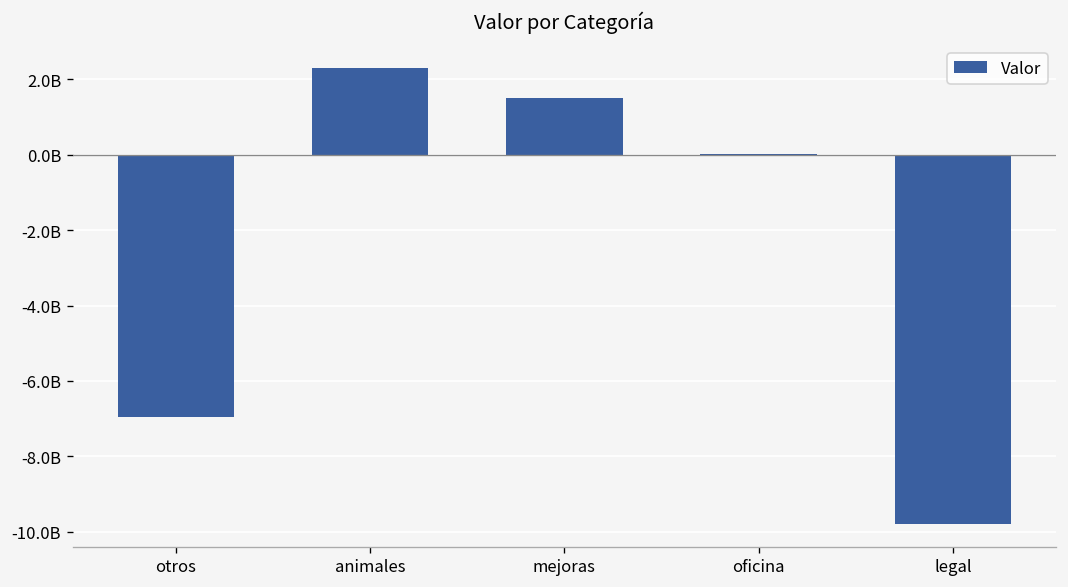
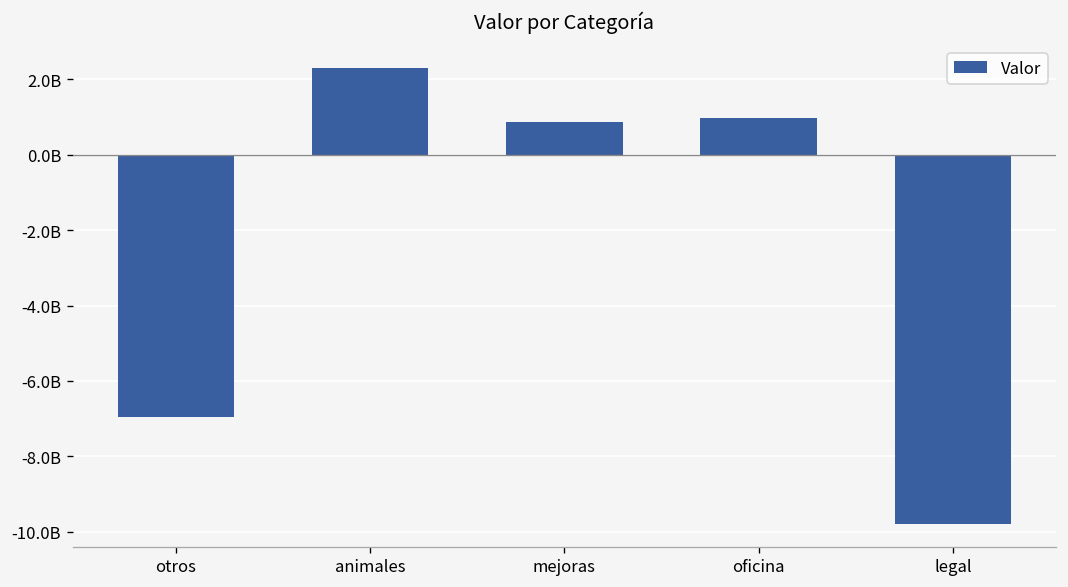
mejoras: 1500000000 -> 900000000
oficina: 0 -> 1000000000
